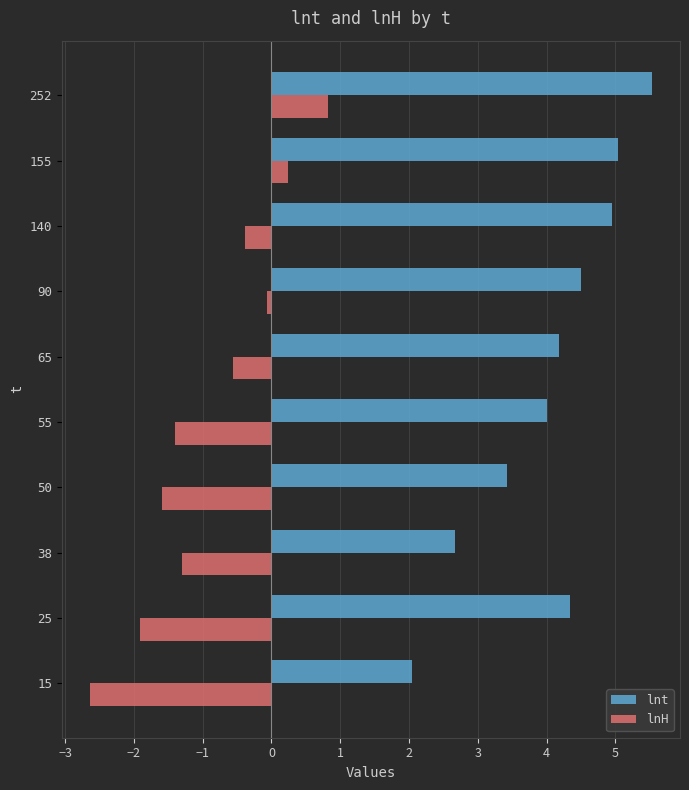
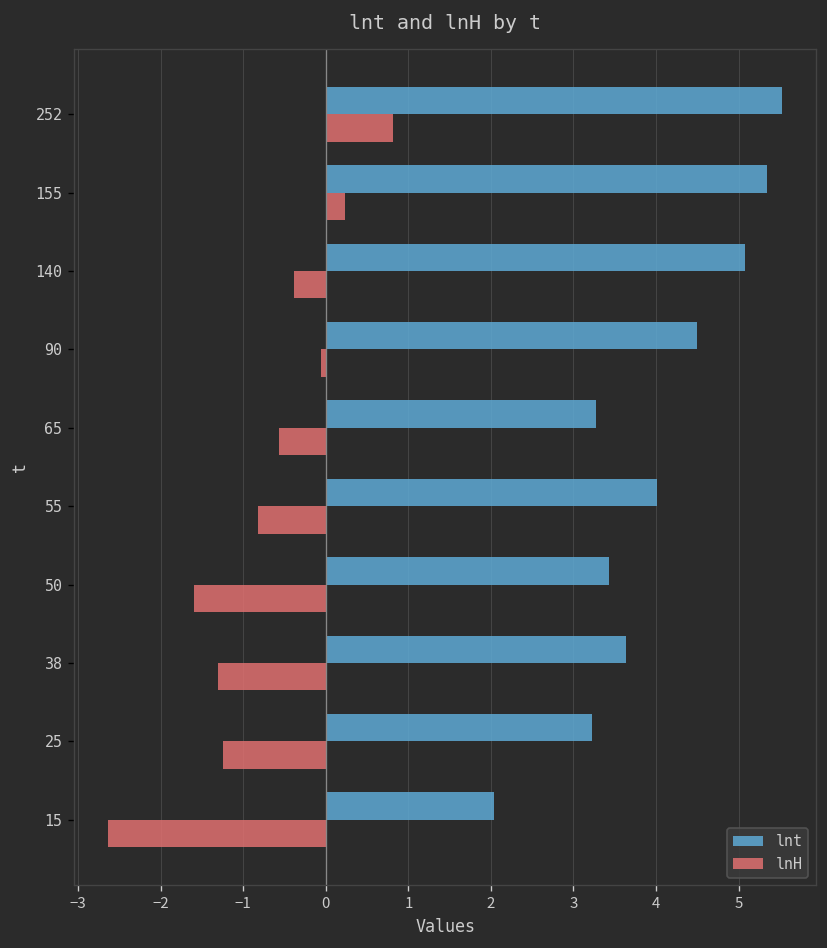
lnt, 155: 5.0 -> 5.3
lnt, 140: 4.9 -> 5.1
lnt, 65: 4.2 -> 3.3
lnH, 55: -1.4 -> -0.8
lnt, 38: 2.7 -> 3.6
lnt, 25: 4.3 -> 3.2
lnH, 25: -1.9 -> -1.2
